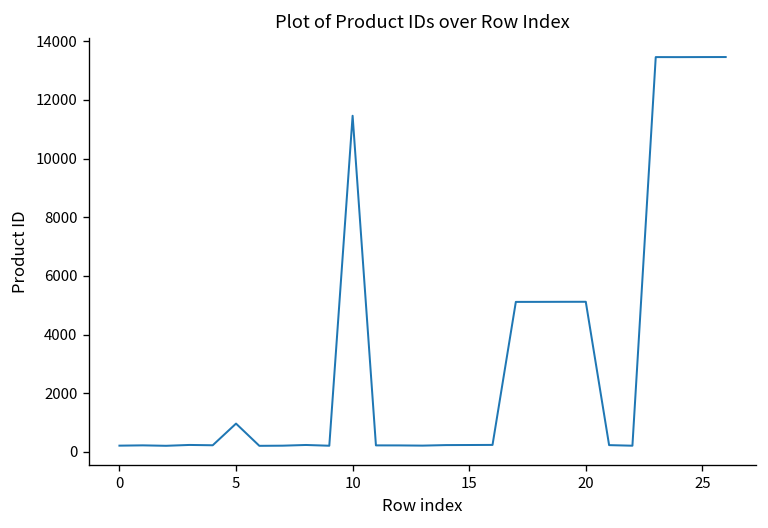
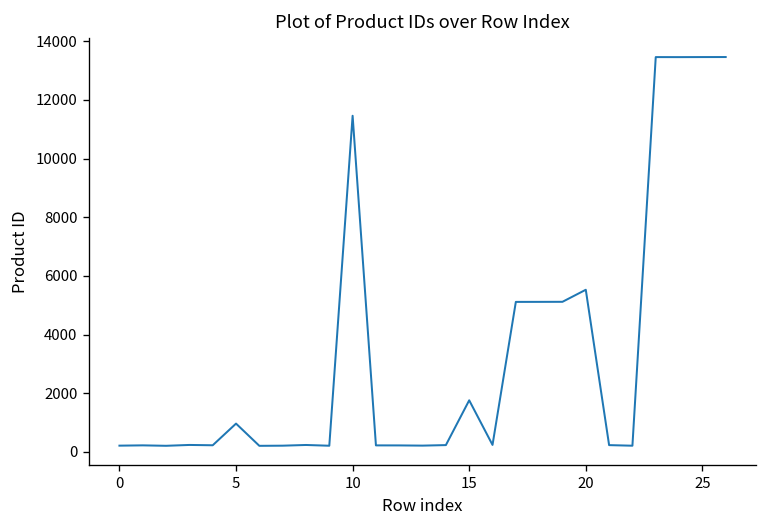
15: 200 -> 1800
20: 5100 -> 5500
